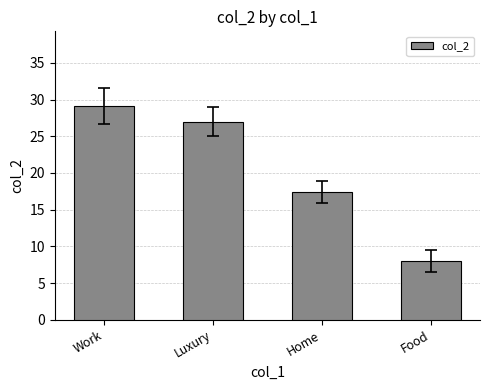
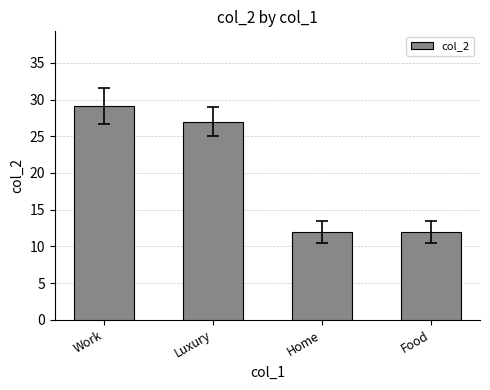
col_2, Home: 17 -> 12
col_2, Food: 8 -> 12
